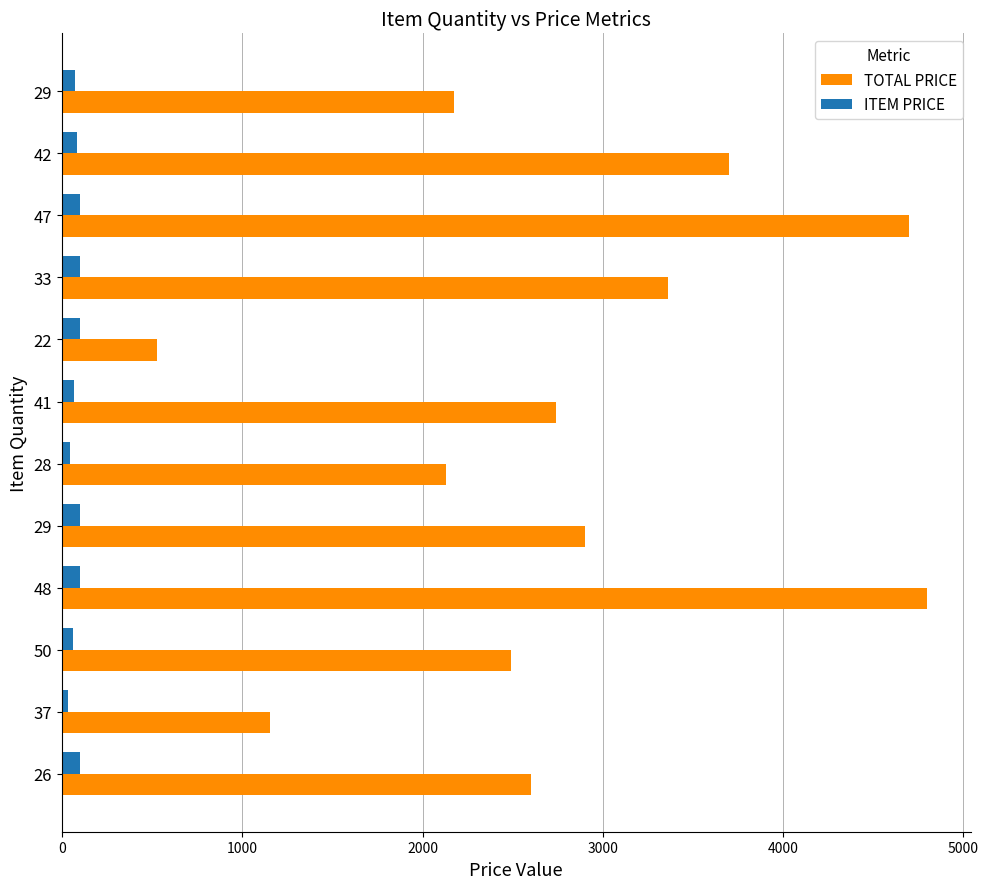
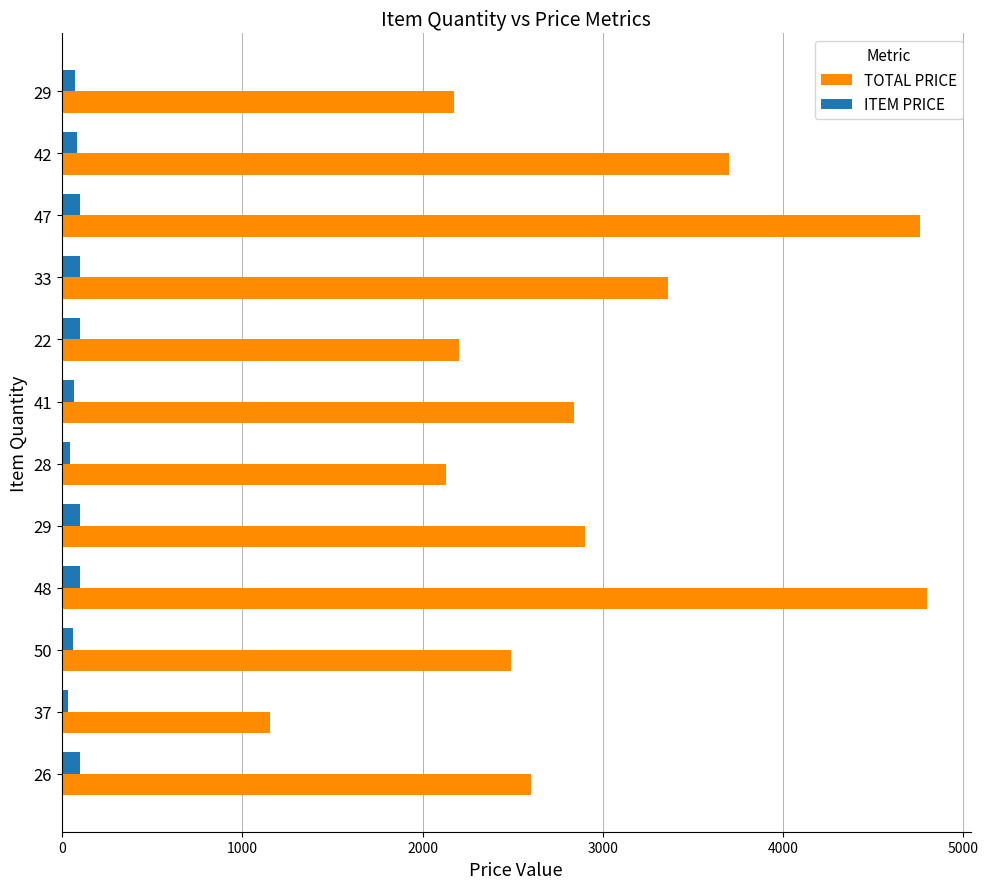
TOTAL PRICE, 47: 4700 -> 4760
TOTAL PRICE, 22: 530 -> 2200
TOTAL PRICE, 41: 2740 -> 2840
